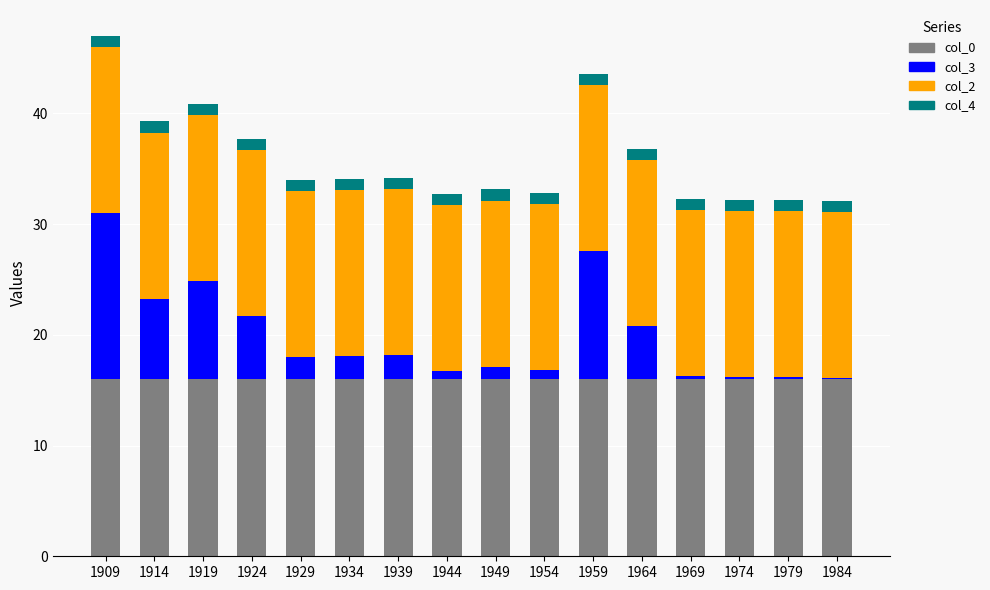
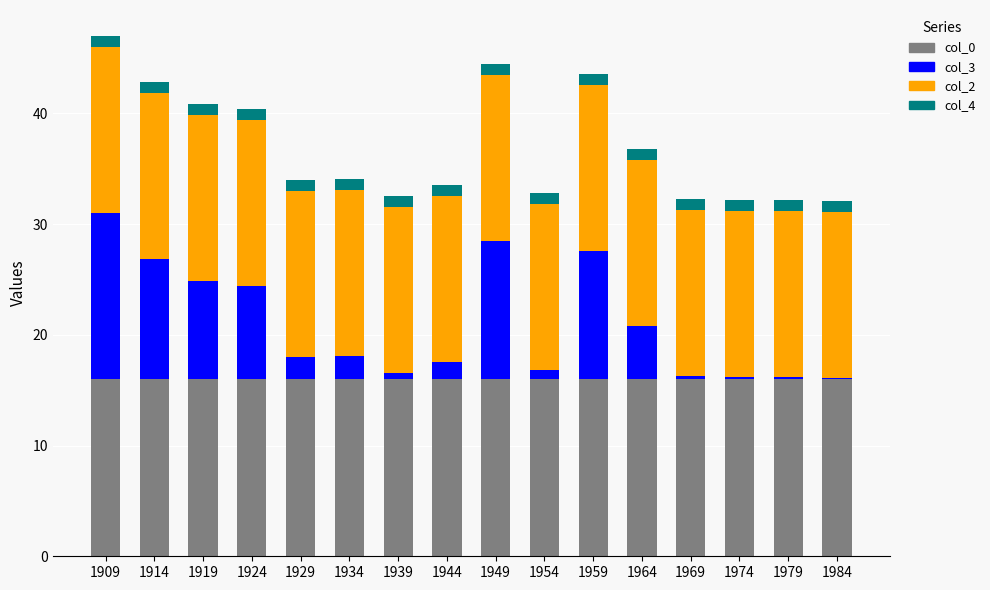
col_3, 1914: 7.3 -> 10.9
col_3, 1924: 5.7 -> 8.4
col_3, 1939: 2.2 -> 0.6
col_3, 1944: 0.7 -> 1.6
col_3, 1949: 1.1 -> 12.5
